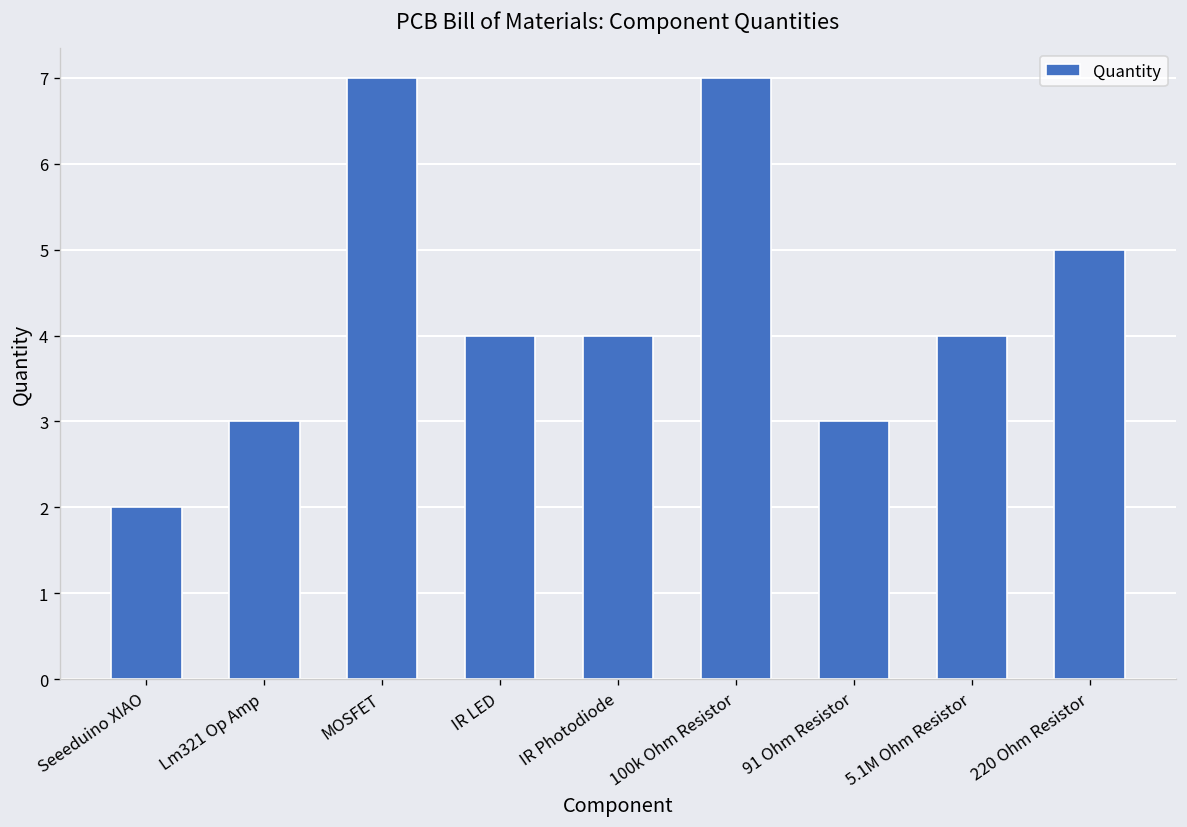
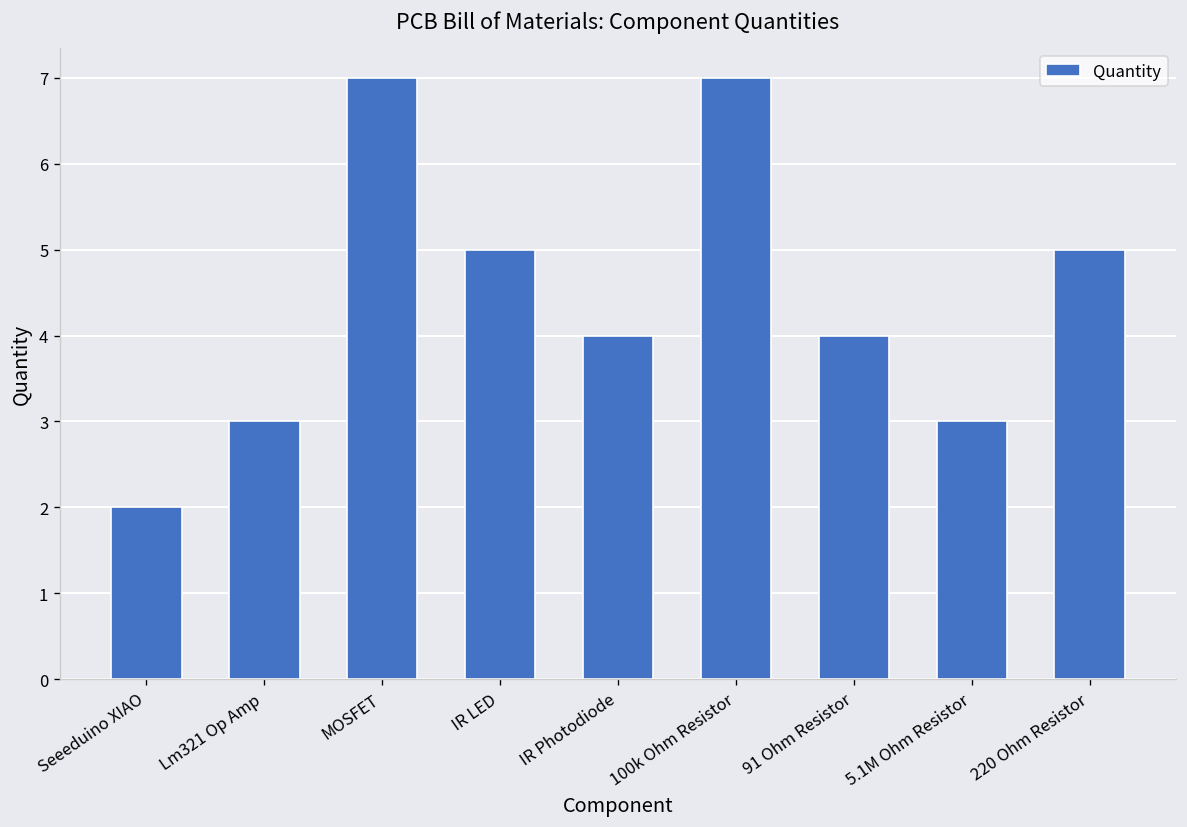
IR LED: 4 -> 5
91 Ohm Resistor: 3 -> 4
5.1M Ohm Resistor: 4 -> 3
